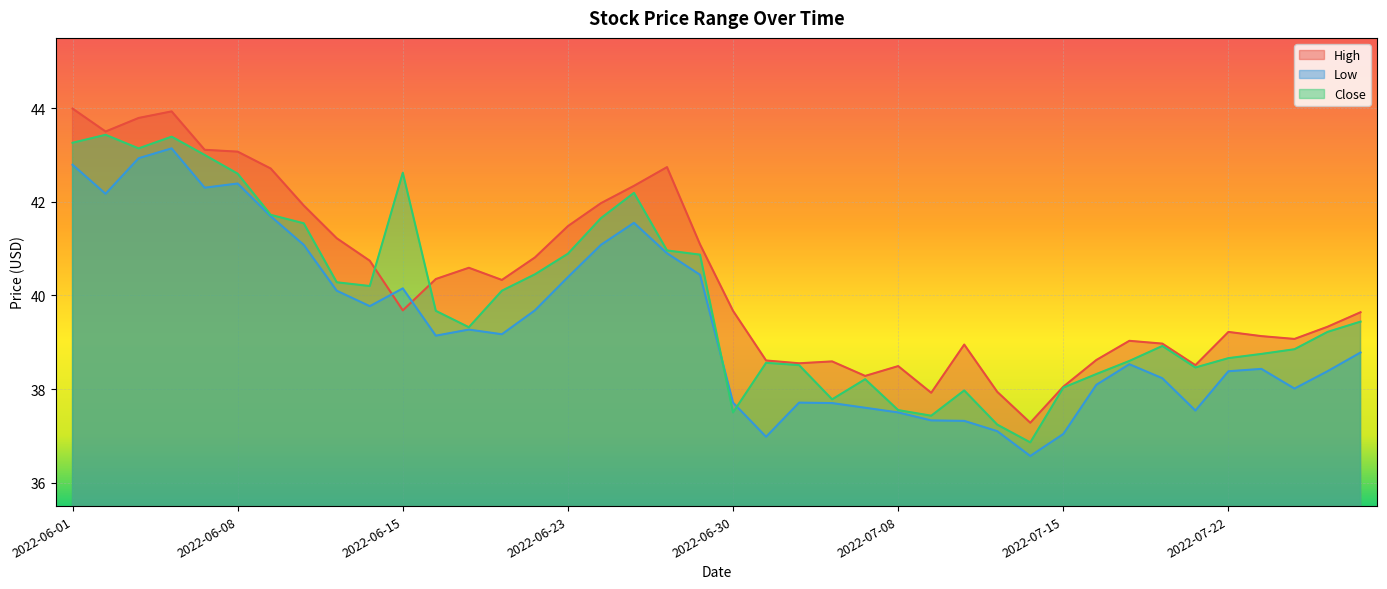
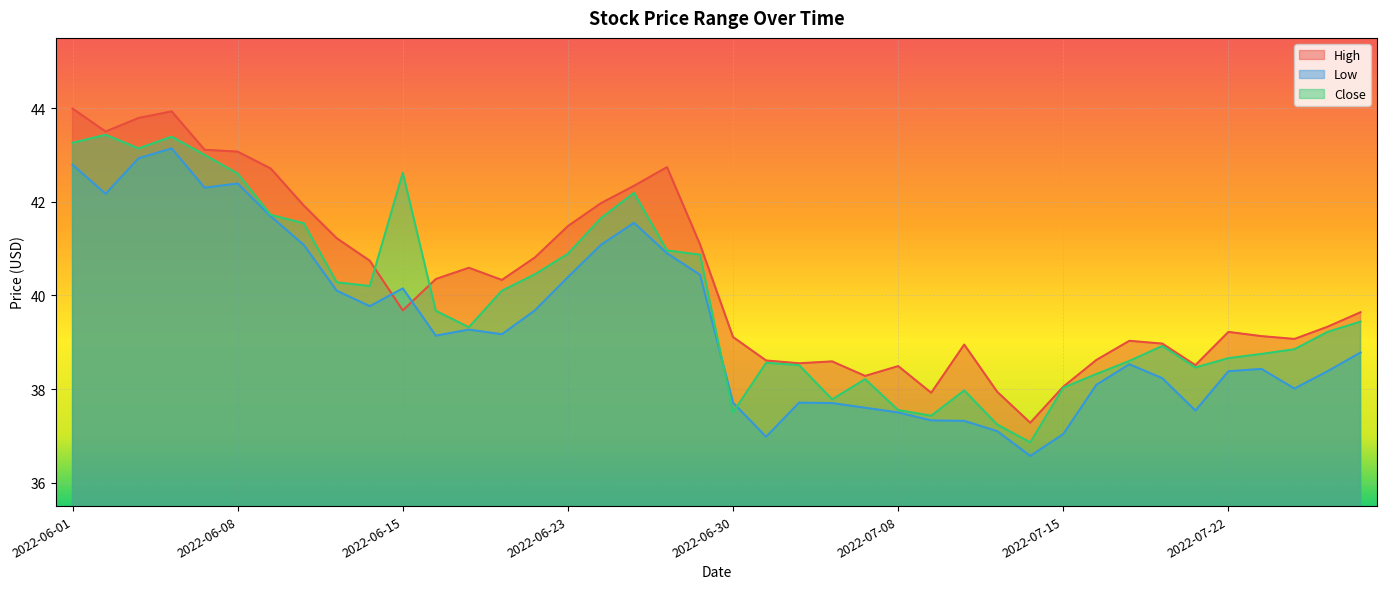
High, 2022-06-30: 39.7 -> 39.1
